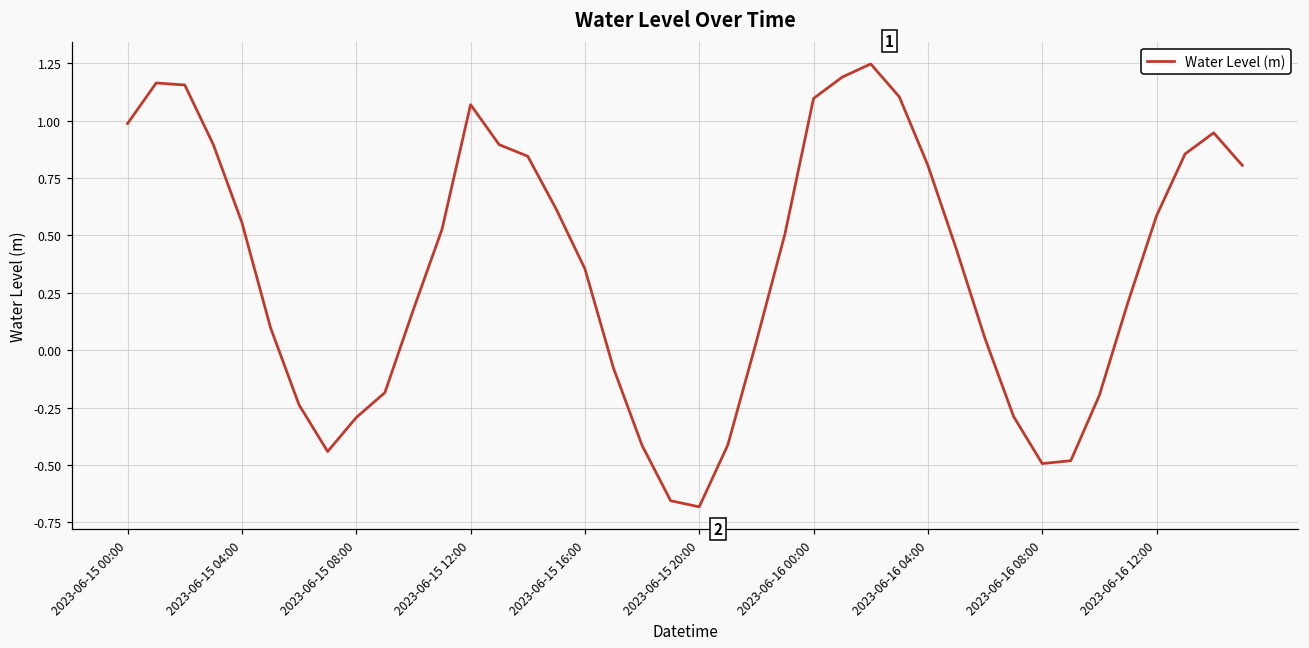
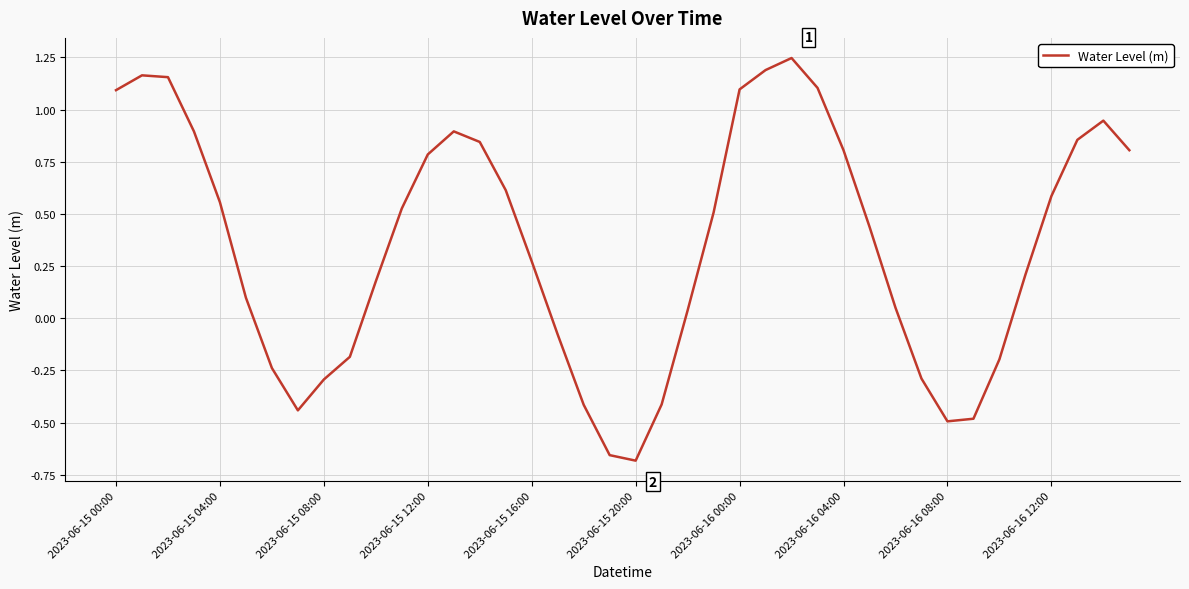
2023-06-15 00:00: 0.99 -> 1.09
2023-06-15 12:00: 1.07 -> 0.79
2023-06-15 16:00: 0.35 -> 0.27
